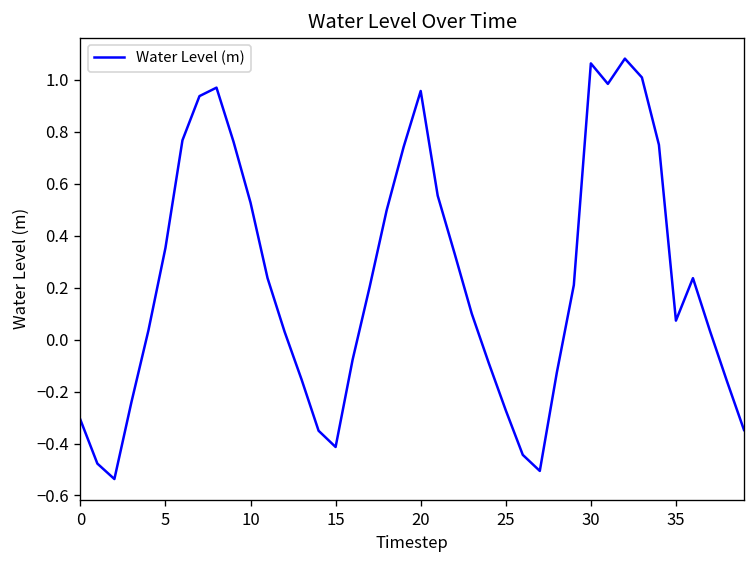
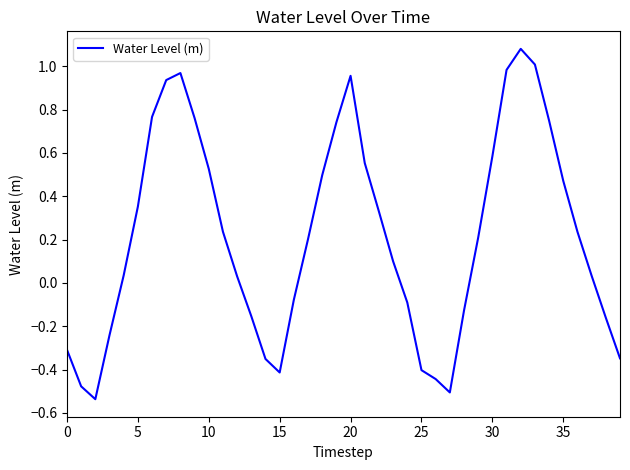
25: -0.27 -> -0.40
30: 1.06 -> 0.58
35: 0.07 -> 0.47
